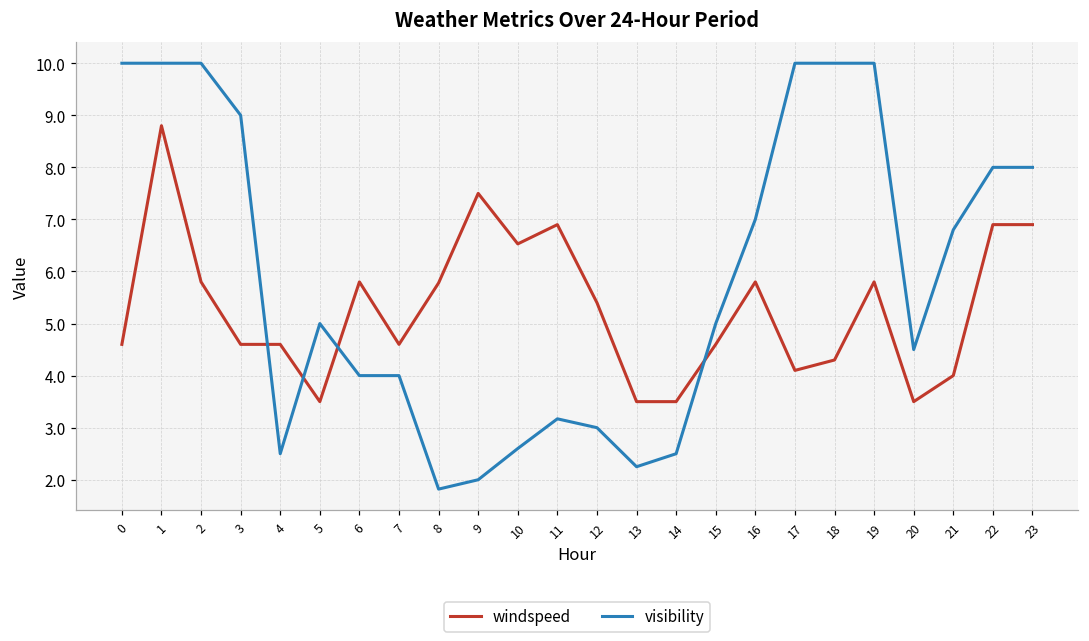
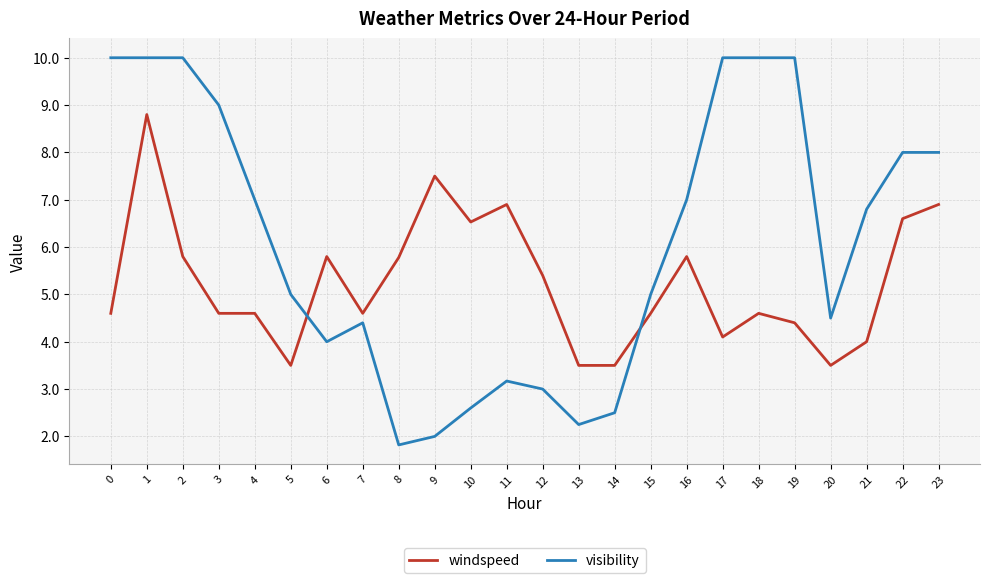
visibility, 4: 2.5 -> 7.0
visibility, 7: 4.0 -> 4.4
windspeed, 18: 4.3 -> 4.6
windspeed, 19: 5.8 -> 4.4
windspeed, 22: 6.9 -> 6.6
